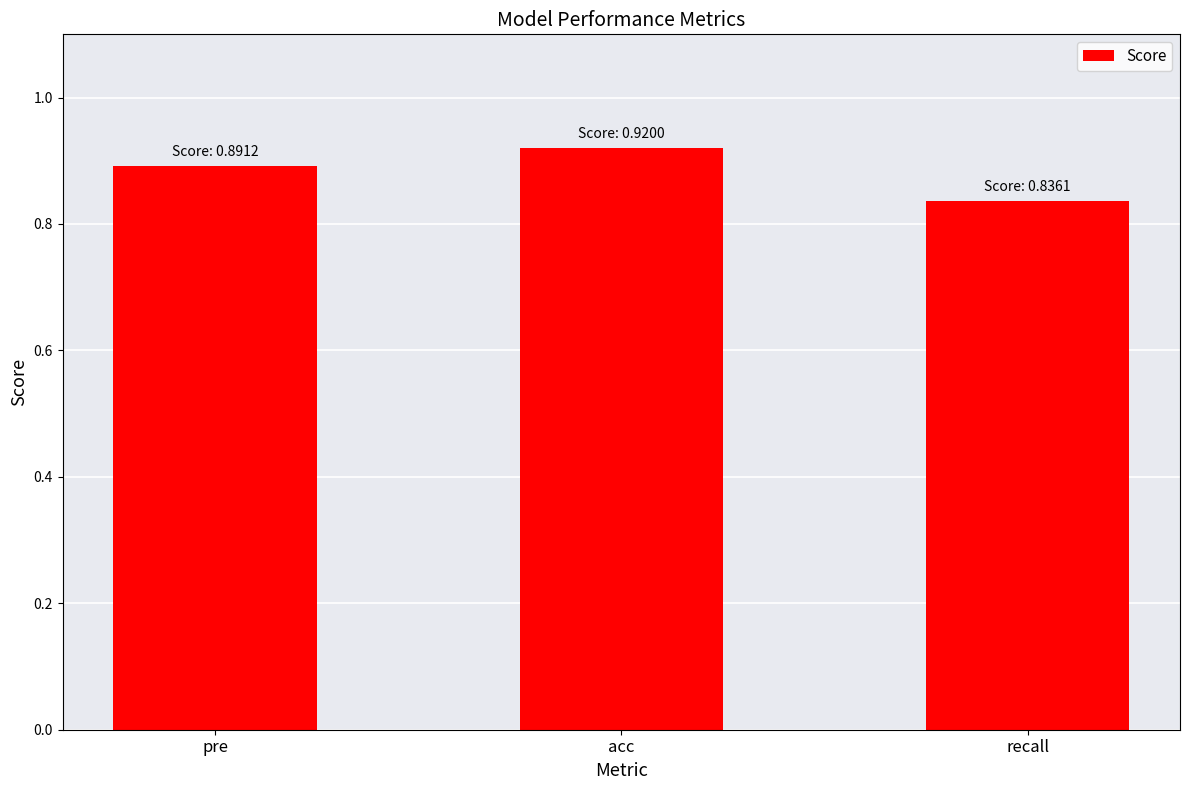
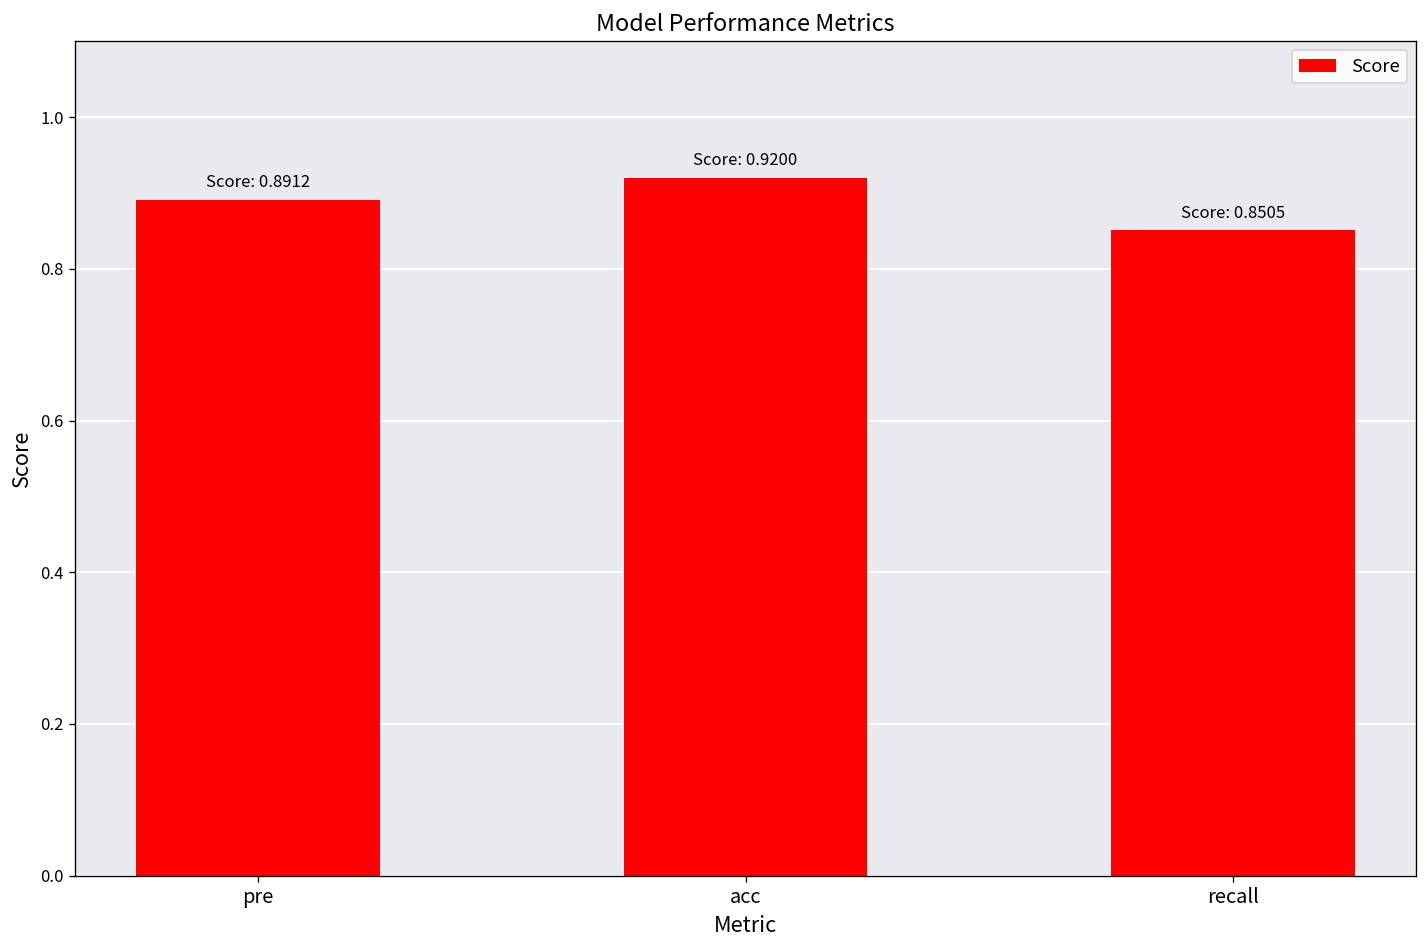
recall: 0.8361 -> 0.8505
